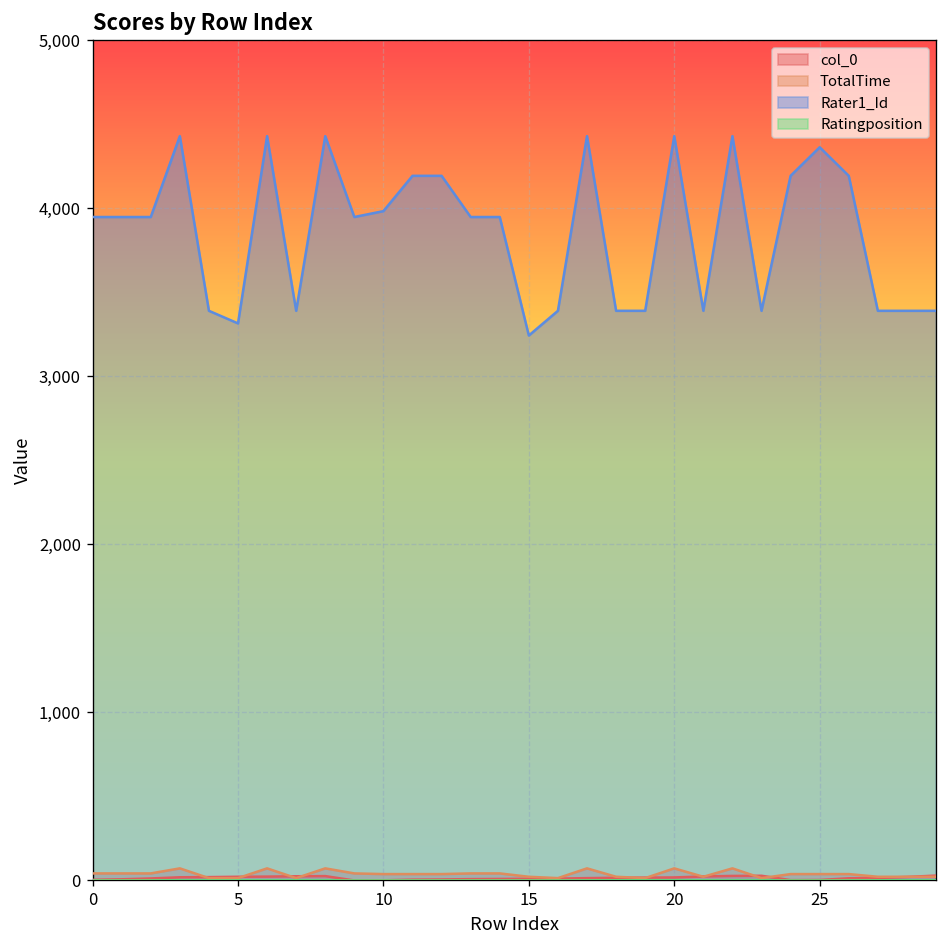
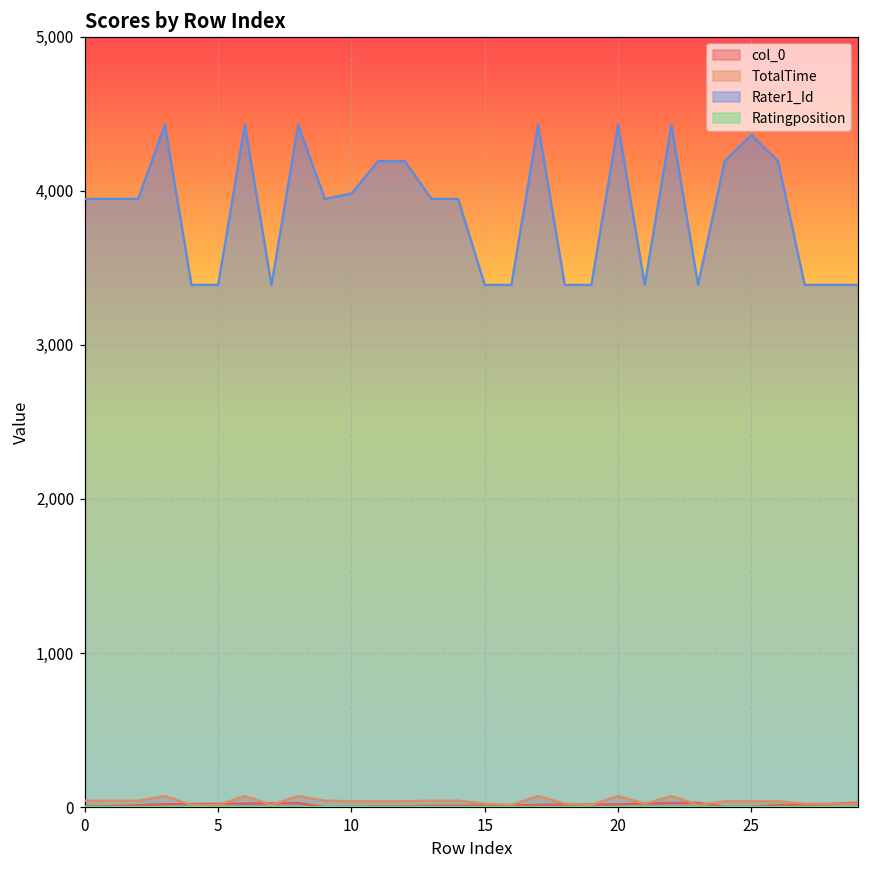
Rater1_Id, 5: 3,310 -> 3,390
Rater1_Id, 15: 3,240 -> 3,390
